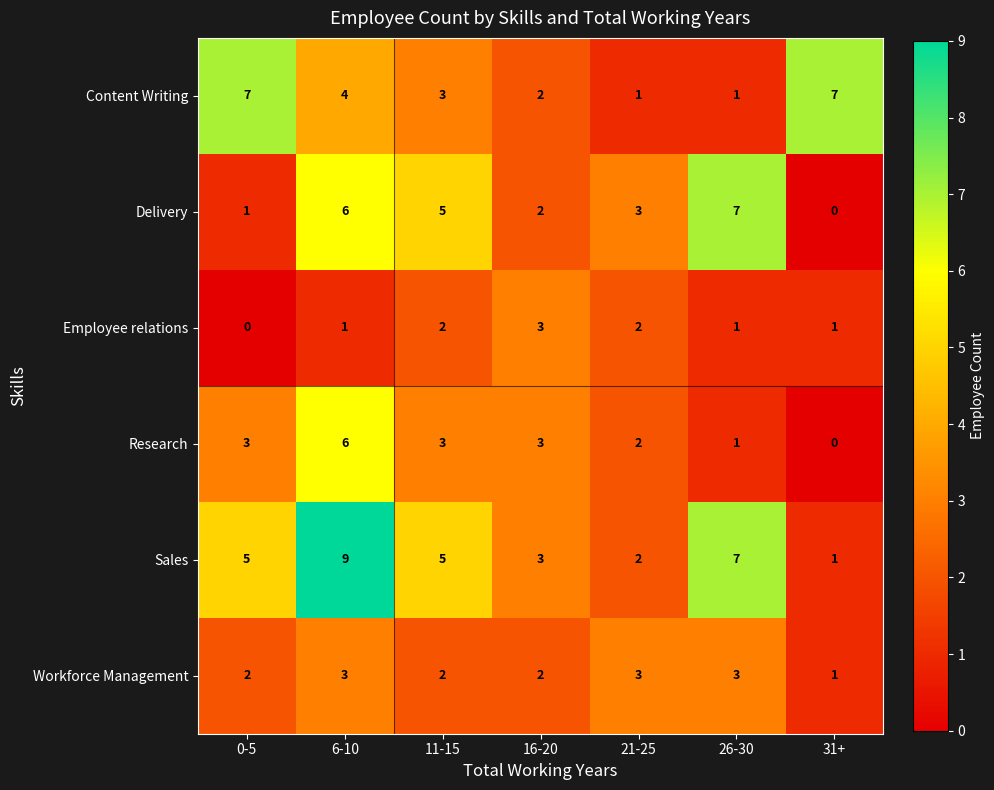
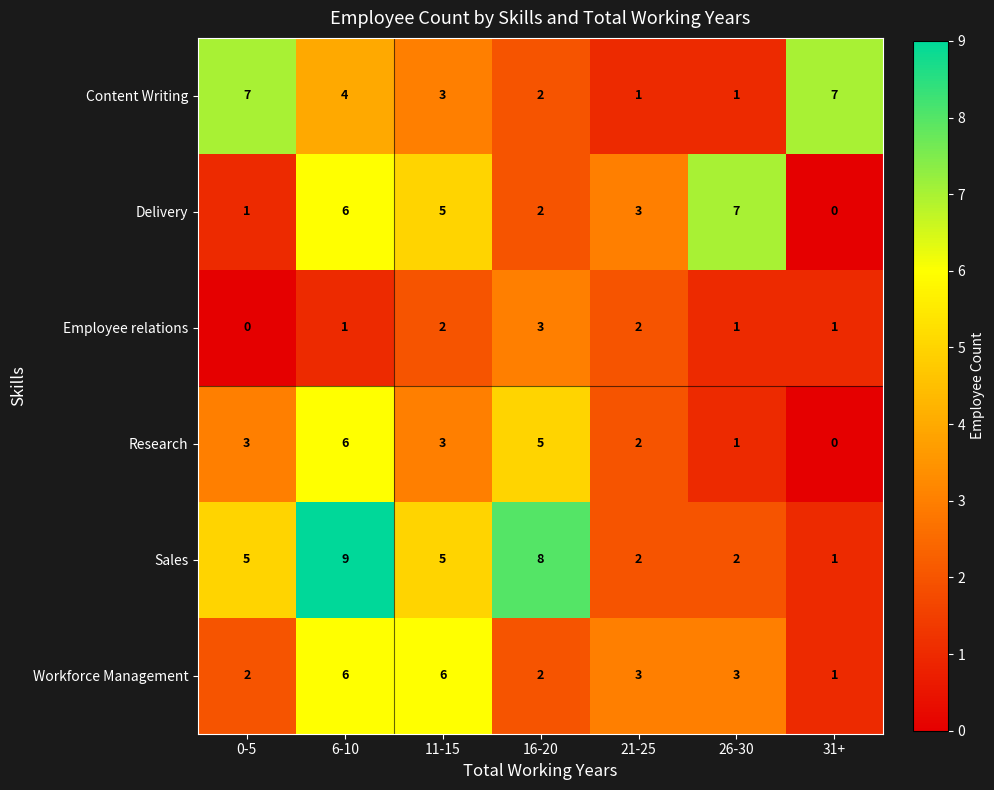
Research, 16-20: 3 -> 5
Sales, 16-20: 3 -> 8
Sales, 26-30: 7 -> 2
Workforce Management, 6-10: 3 -> 6
Workforce Management, 11-15: 2 -> 6
